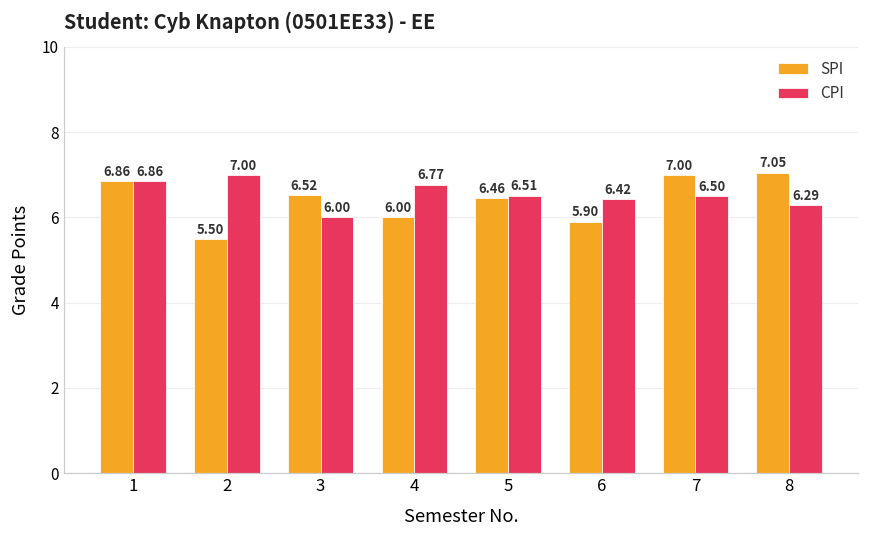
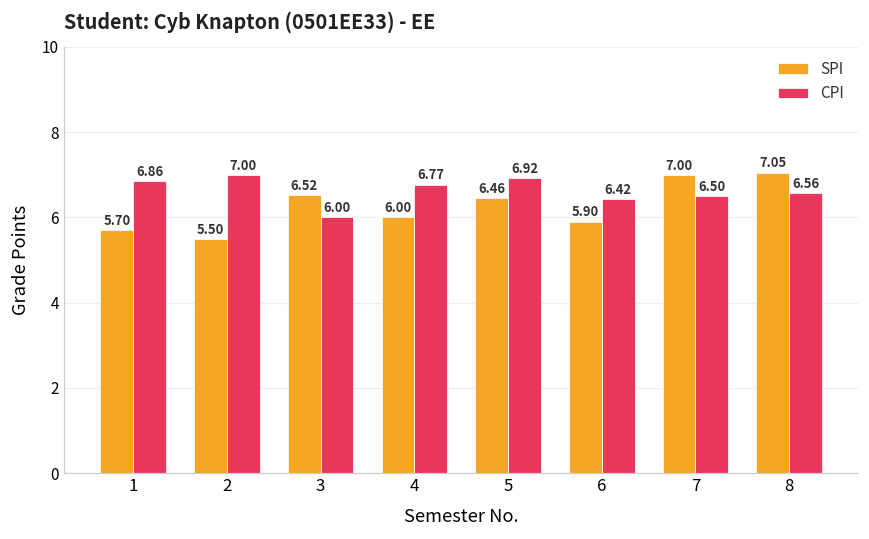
SPI, 1: 6.86 -> 5.70
CPI, 5: 6.51 -> 6.92
CPI, 8: 6.29 -> 6.56
